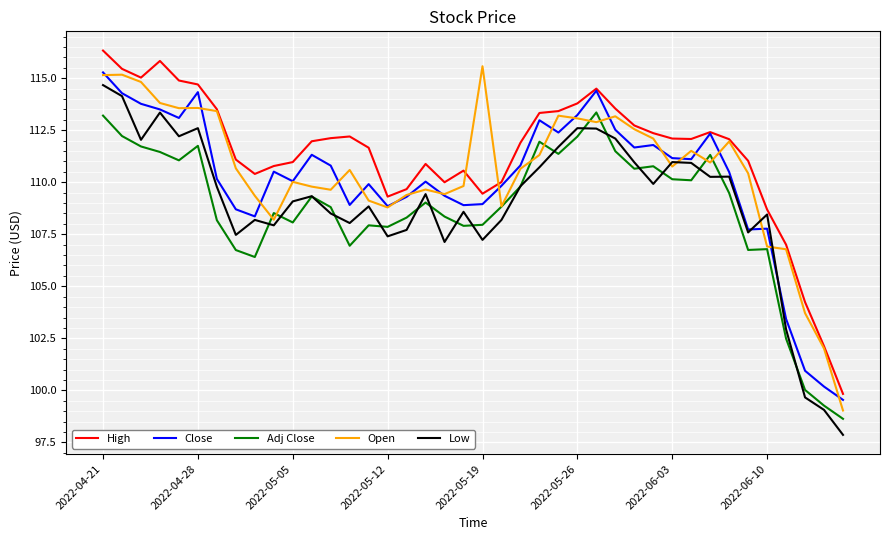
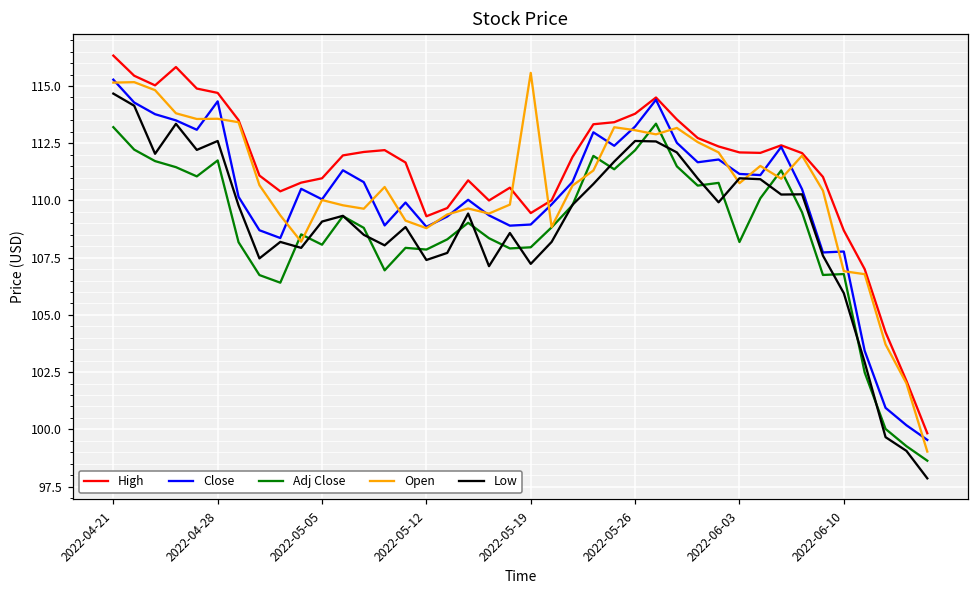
Adj Close, 2022-06-03: 110.1 -> 108.2
Low, 2022-06-10: 108.5 -> 105.9
